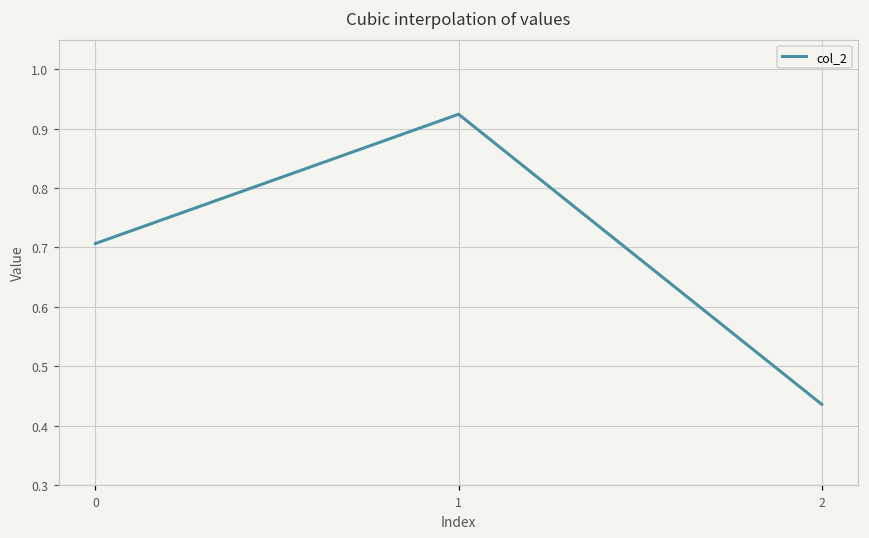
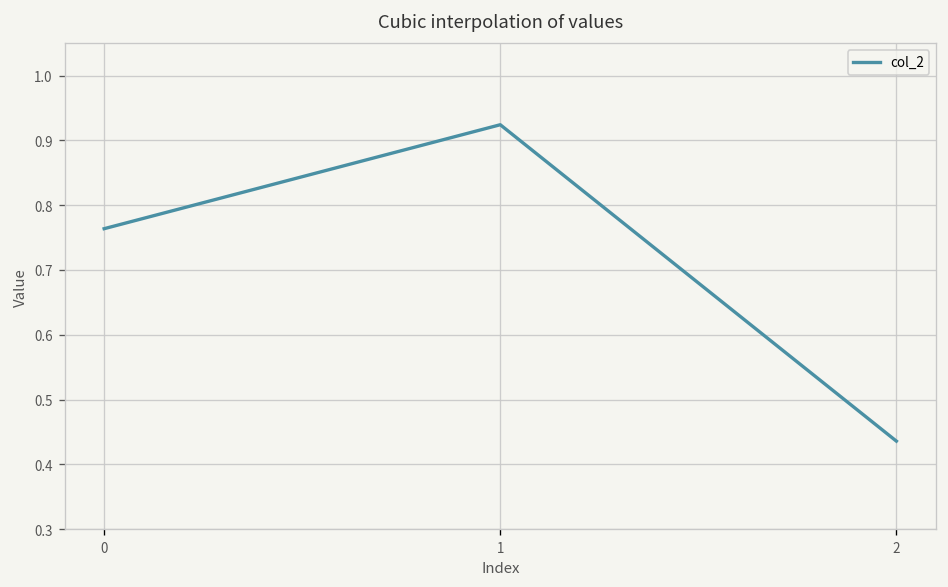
0: 0.71 -> 0.76
